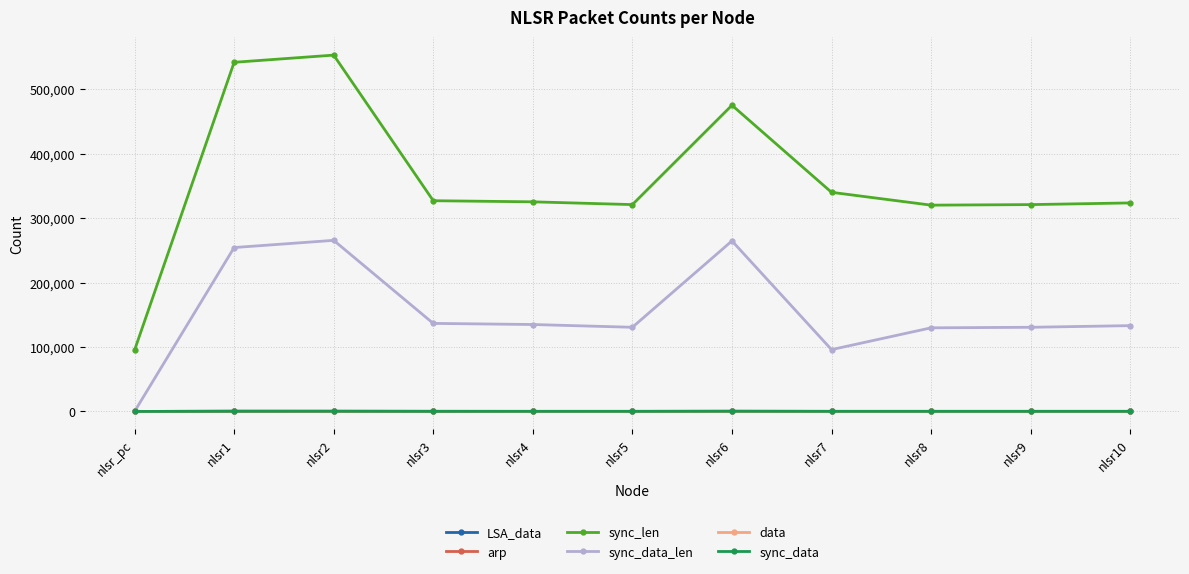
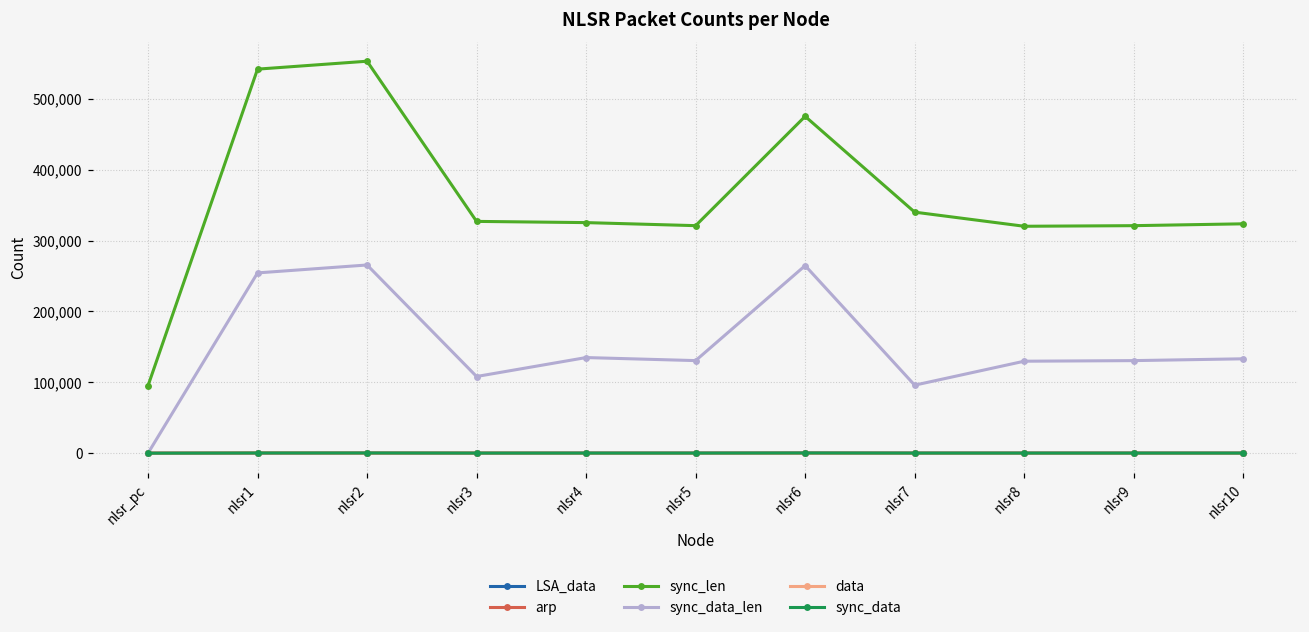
sync_data_len, nlsr3: 140,000 -> 110,000
